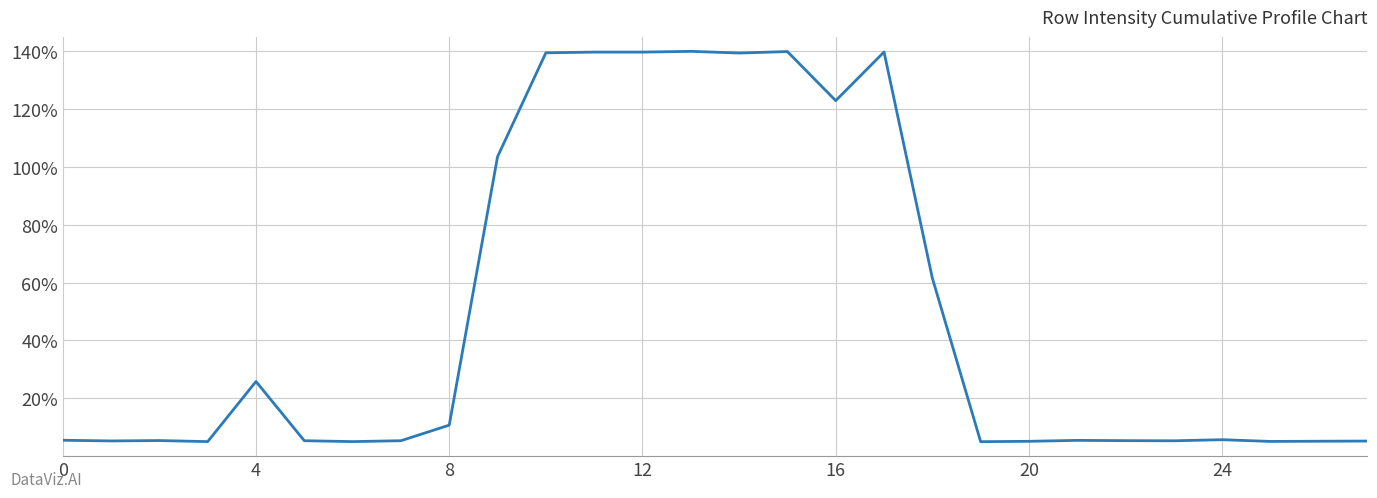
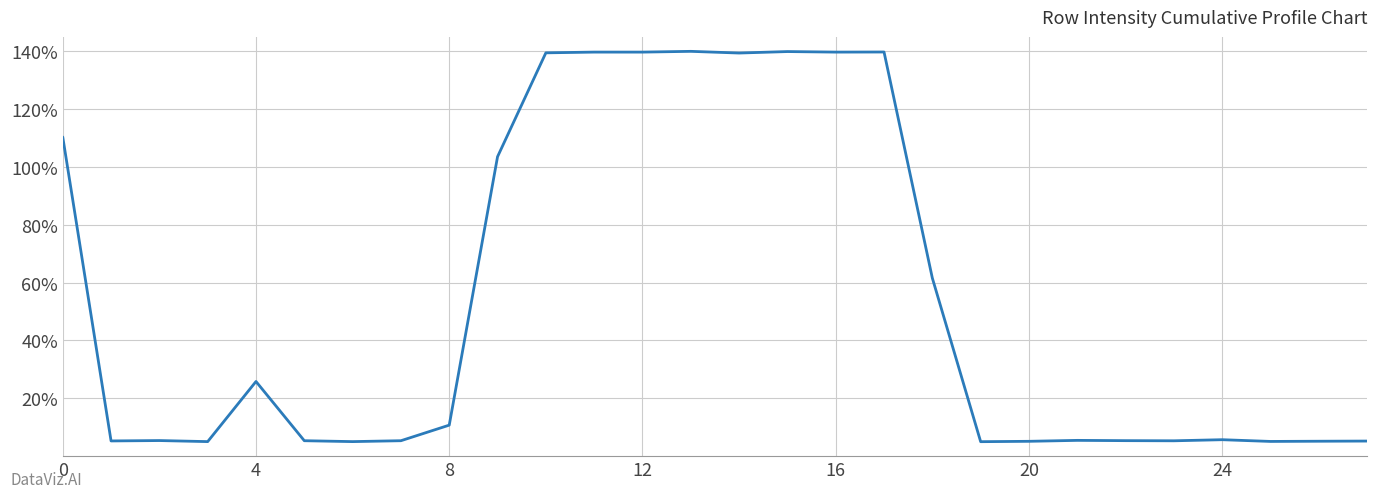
0: 5% -> 110%
16: 123% -> 140%
